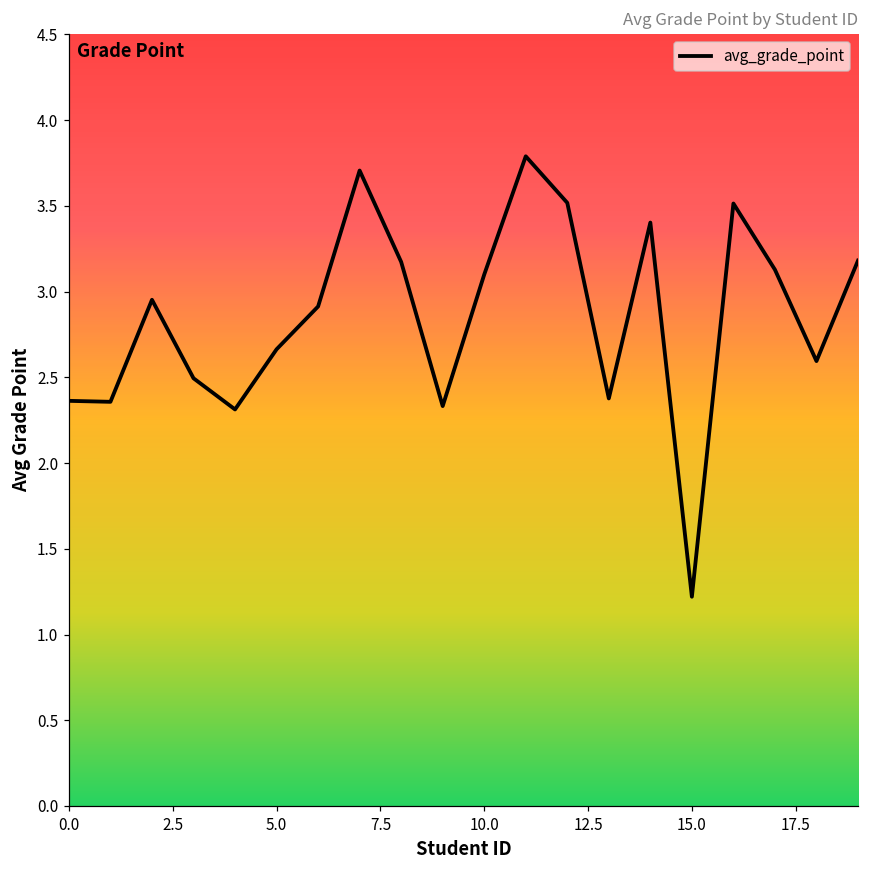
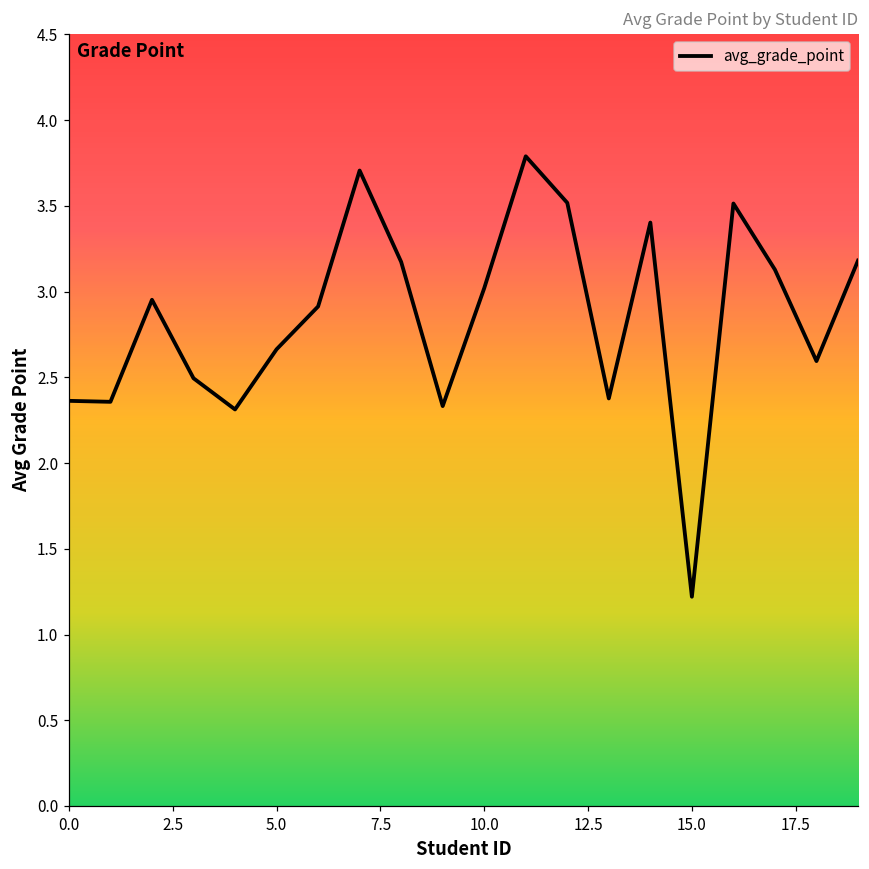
10.0: 3.10 -> 3.02
